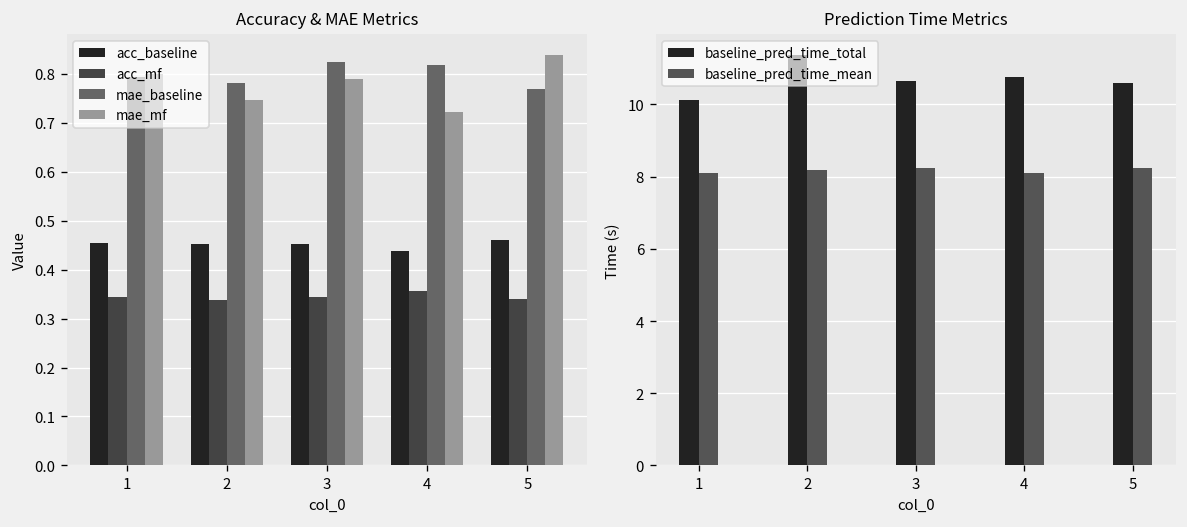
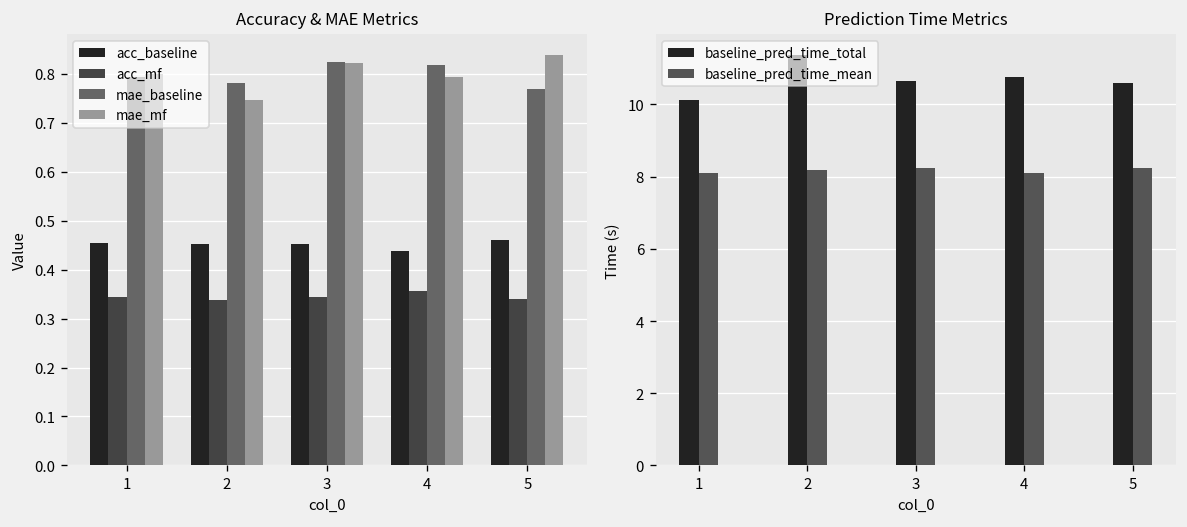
Accuracy & MAE Metrics, mae_mf, 3: 0.79 -> 0.82
Accuracy & MAE Metrics, mae_mf, 4: 0.72 -> 0.79
